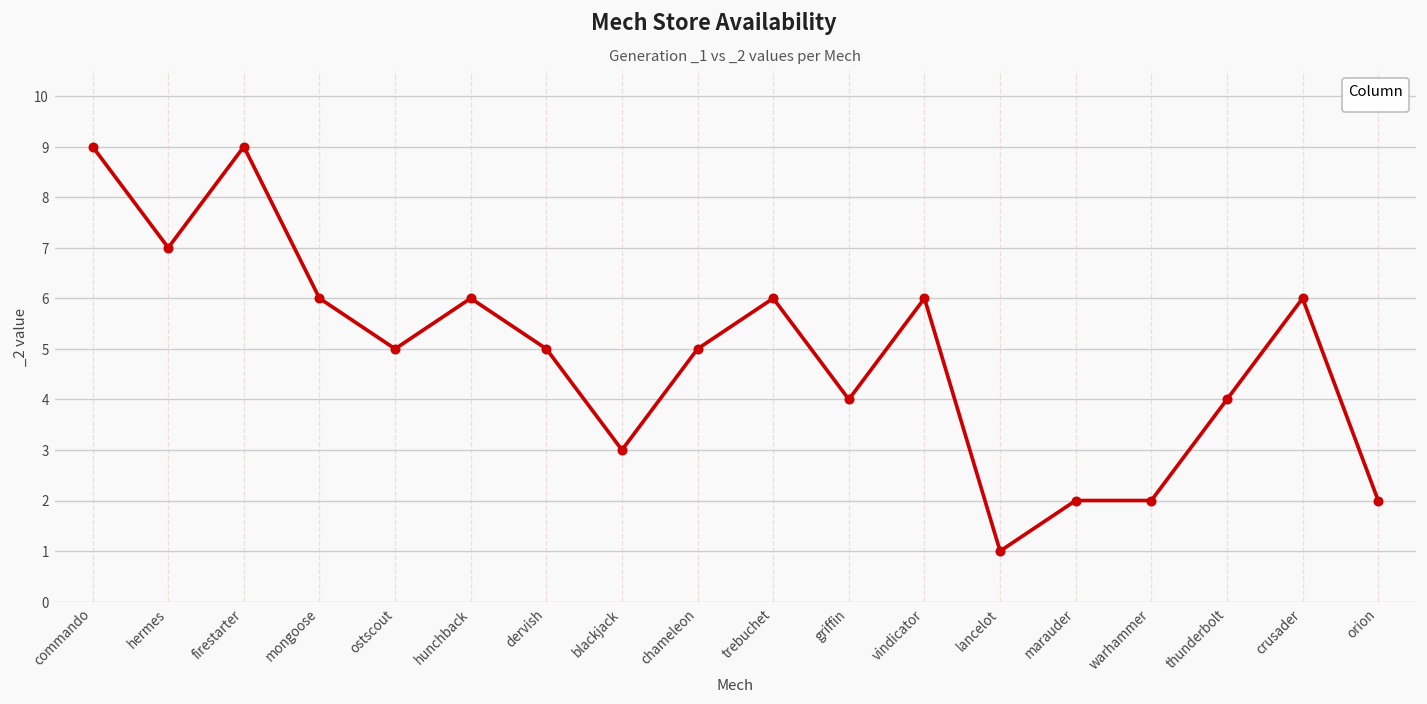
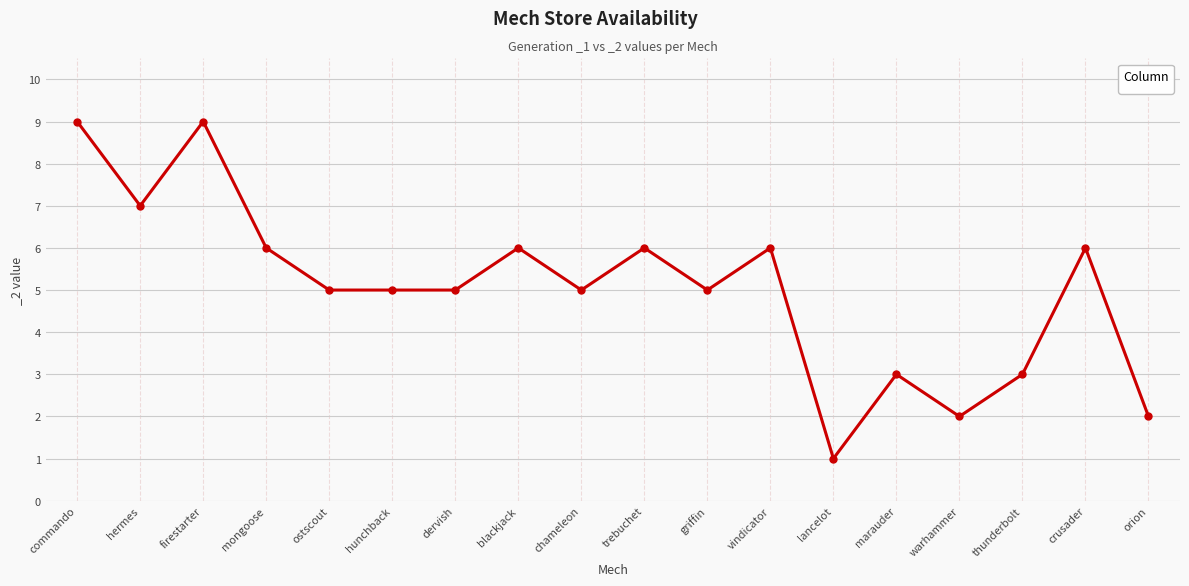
hunchback: 6 -> 5
blackjack: 3 -> 6
griffin: 4 -> 5
marauder: 2 -> 3
thunderbolt: 4 -> 3
